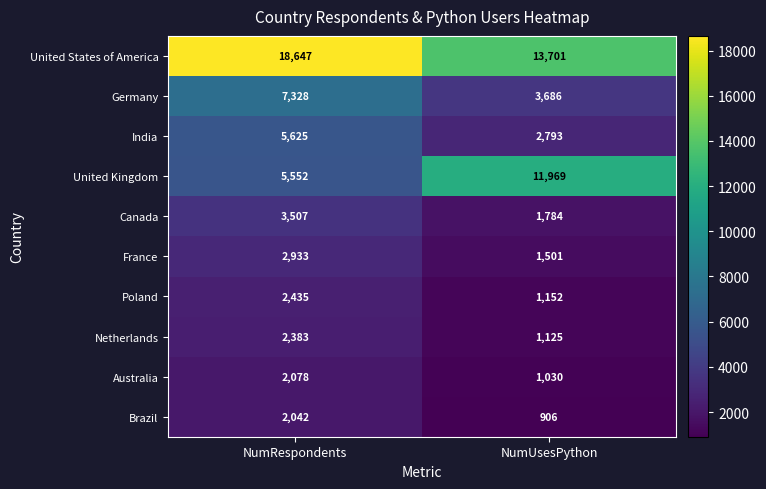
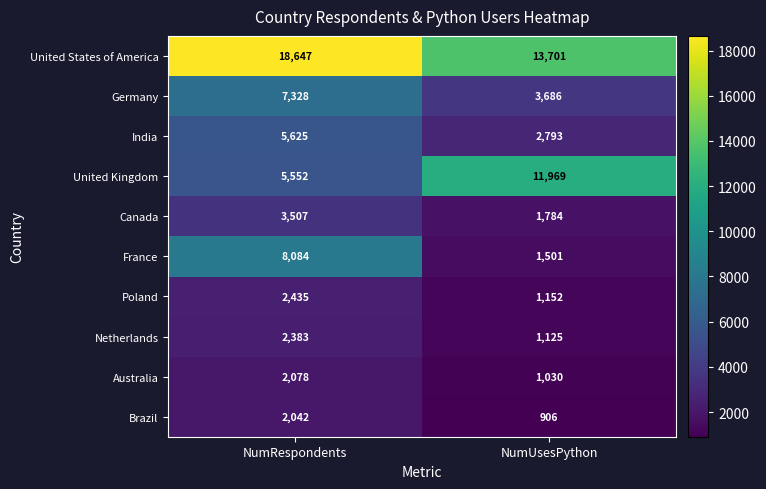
France, NumRespondents: 2,933 -> 8,084
